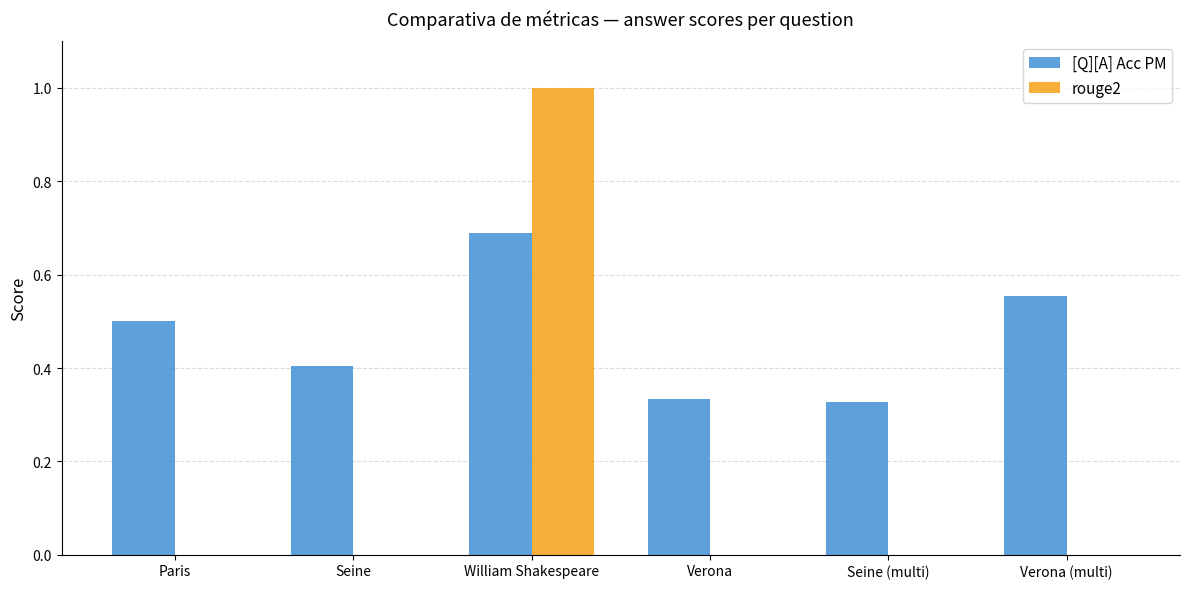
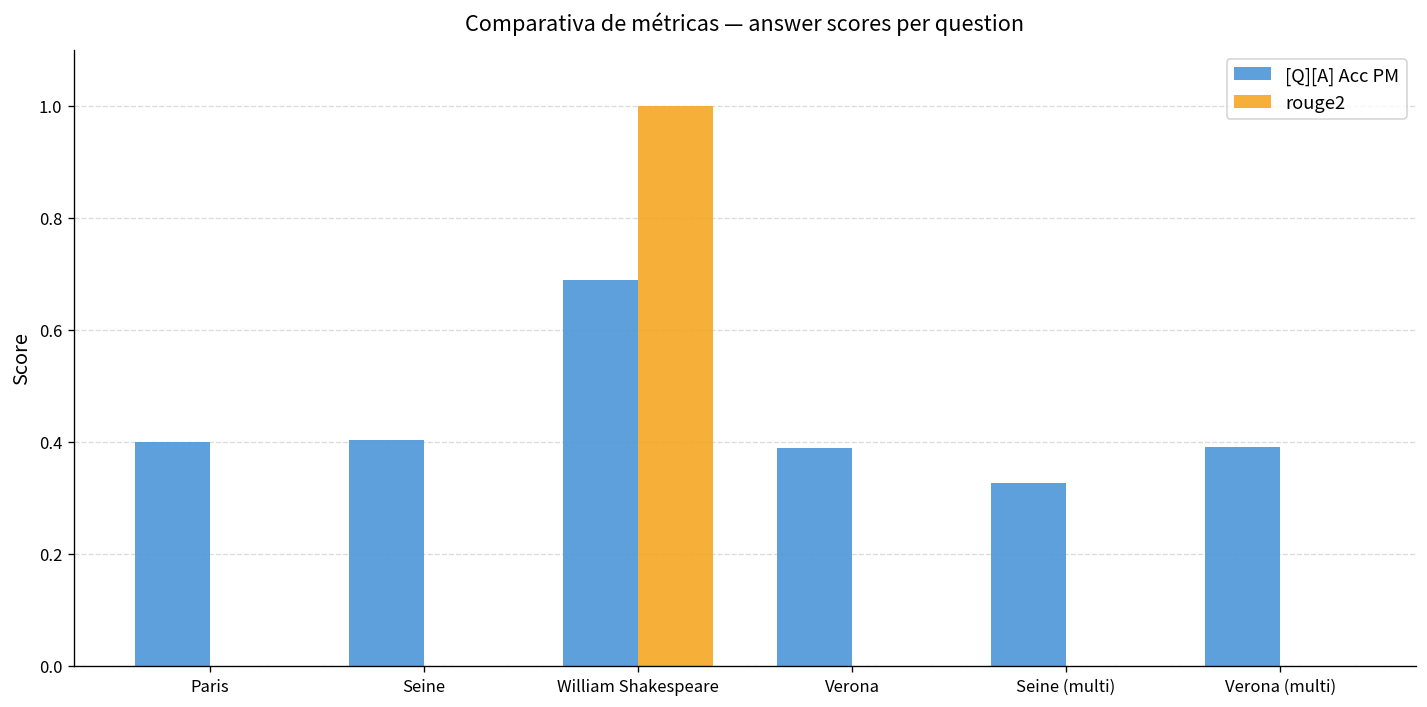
[Q][A] Acc PM, Paris: 0.5 -> 0.4
[Q][A] Acc PM, Verona: 0.33 -> 0.39
[Q][A] Acc PM, Verona (multi): 0.55 -> 0.39
